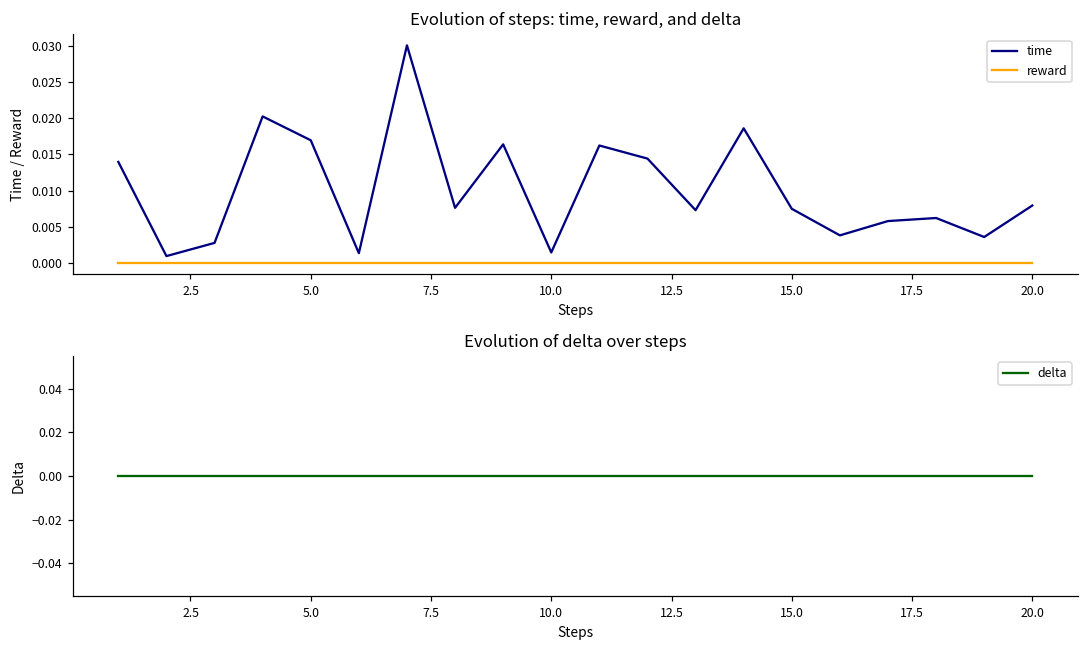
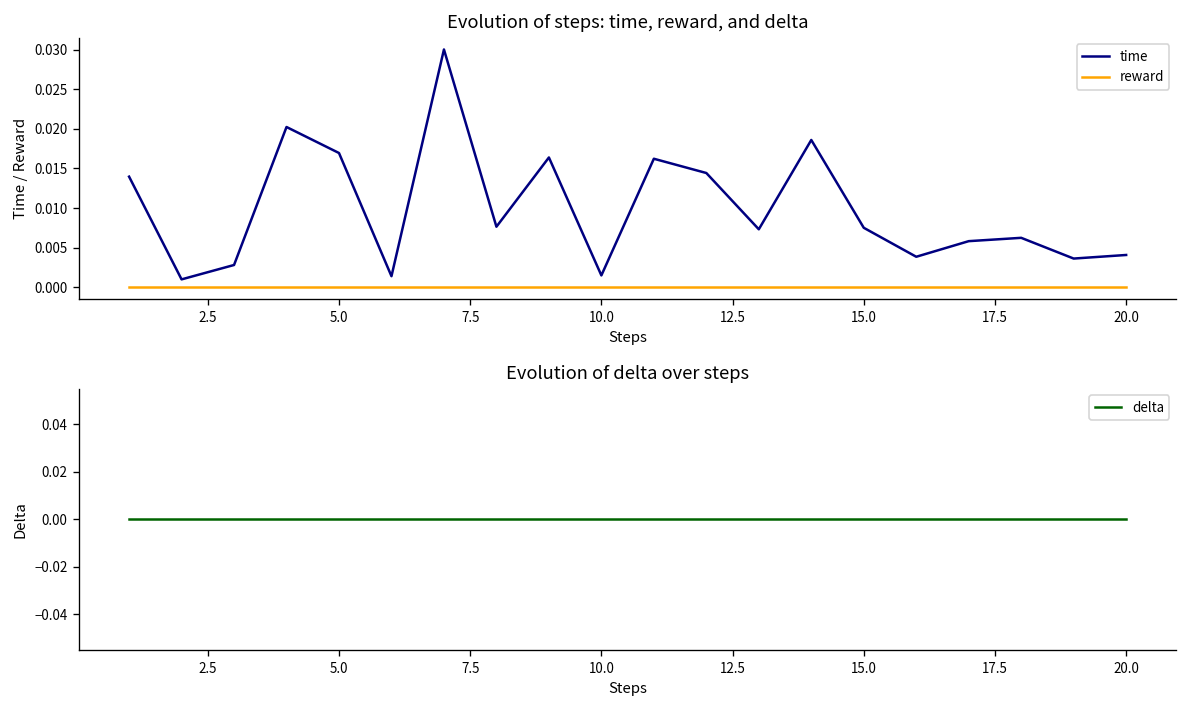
Evolution of steps: time, reward, and delta, time, 20.0: 0.008 -> 0.004
